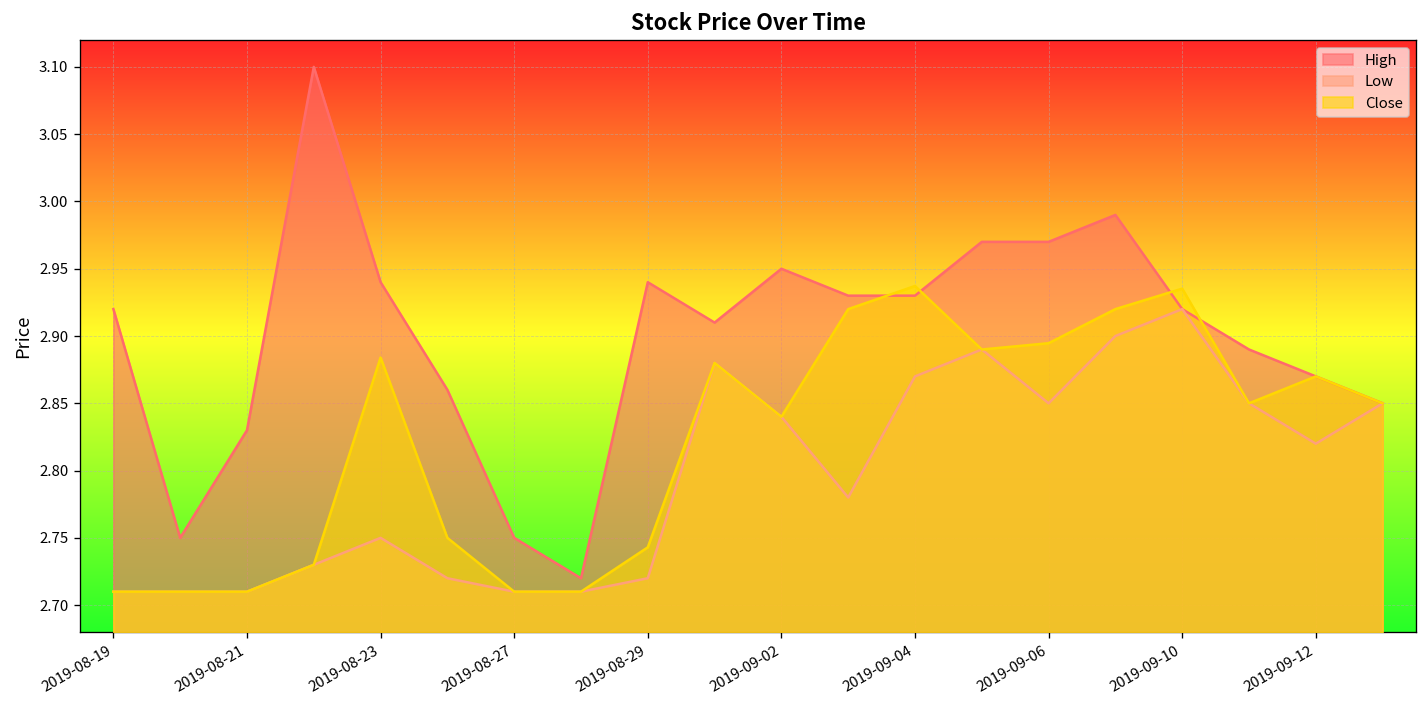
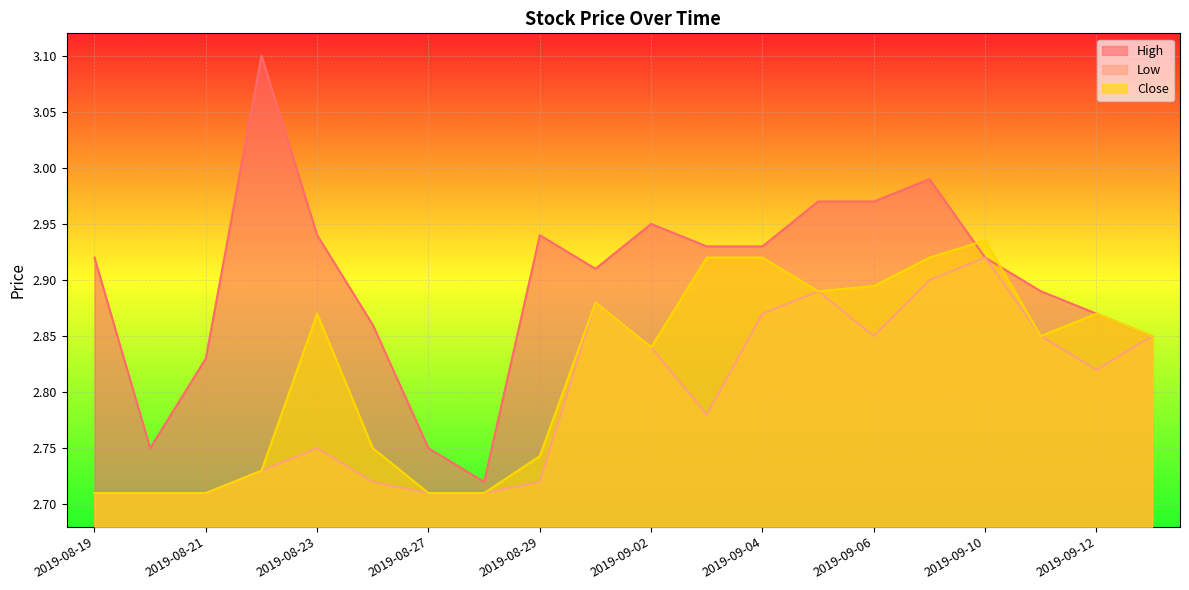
Close, 2019-08-23: 2.884 -> 2.870
Close, 2019-09-04: 2.937 -> 2.920
